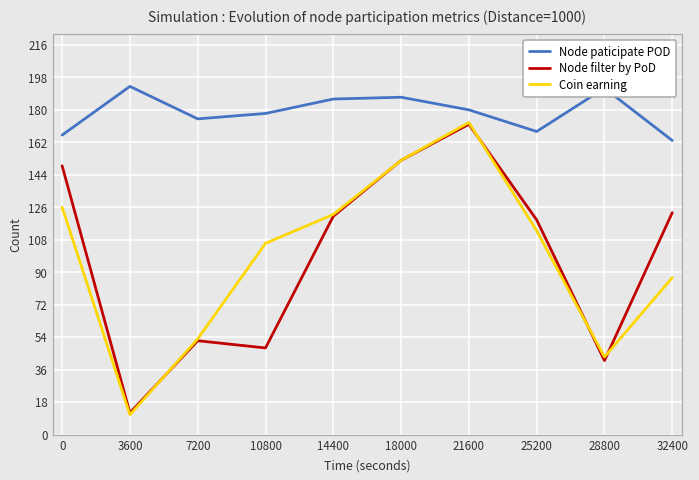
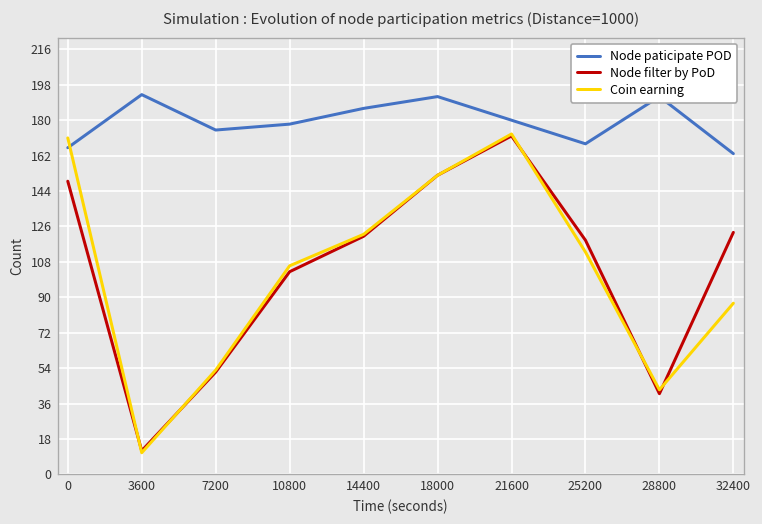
Coin earning, 0: 126 -> 171
Node filter by PoD, 10800: 48 -> 103
Node paticipate POD, 18000: 187 -> 192
